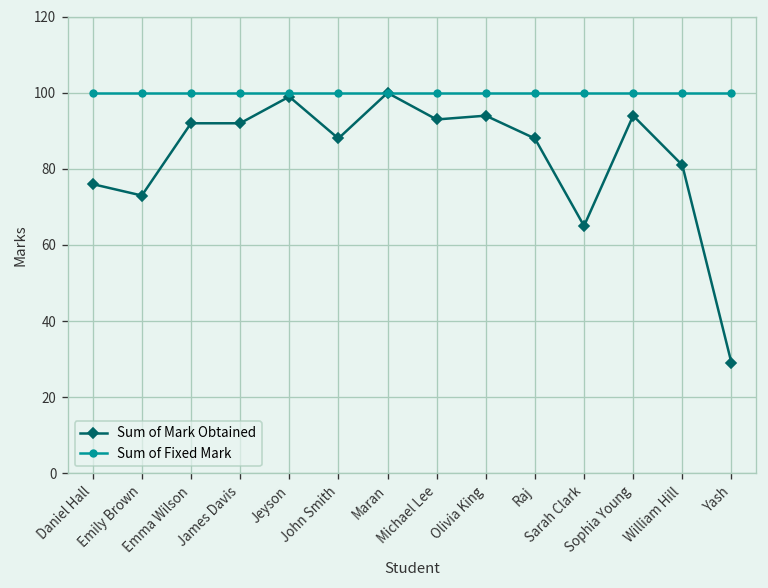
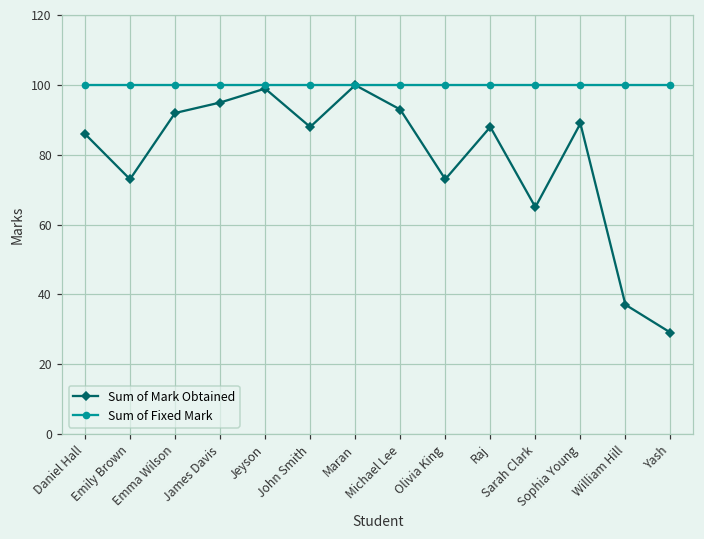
Sum of Mark Obtained, Daniel Hall: 76 -> 86
Sum of Mark Obtained, James Davis: 92 -> 95
Sum of Mark Obtained, Olivia King: 94 -> 73
Sum of Mark Obtained, Sophia Young: 94 -> 89
Sum of Mark Obtained, William Hill: 81 -> 37
